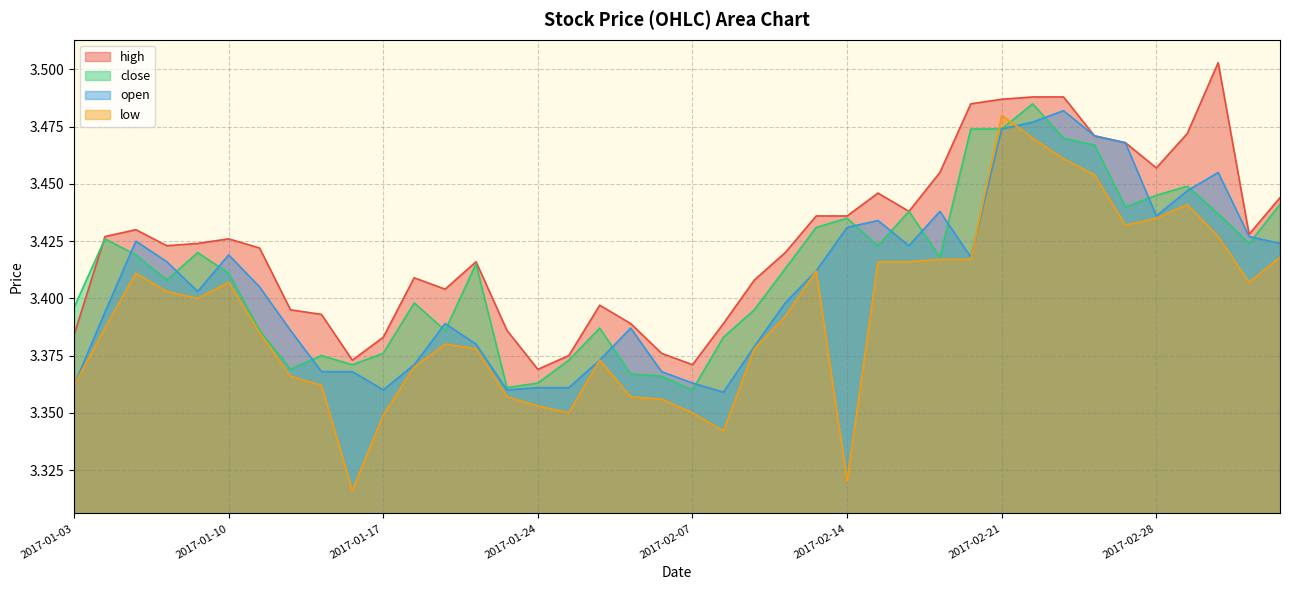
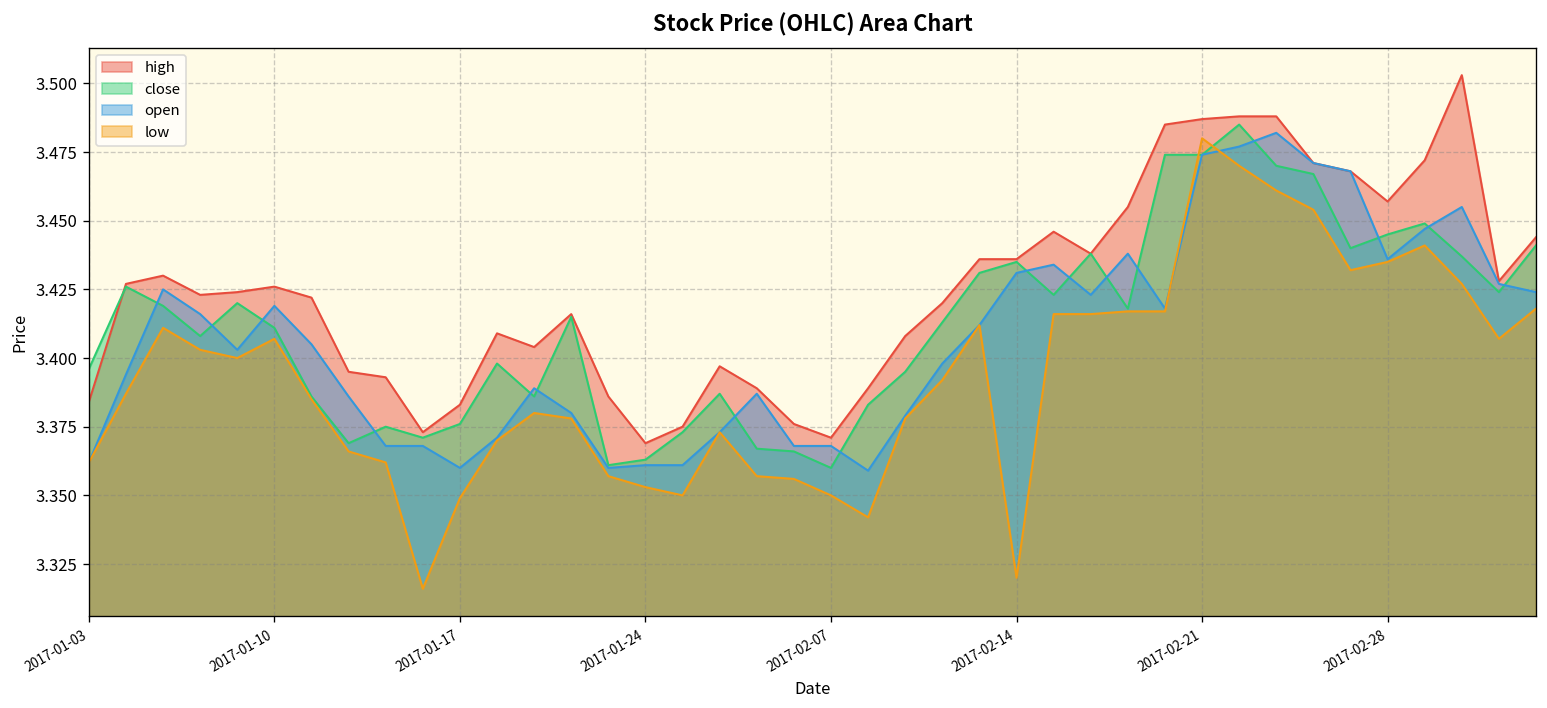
open, 2017-02-07: 3.363 -> 3.368
